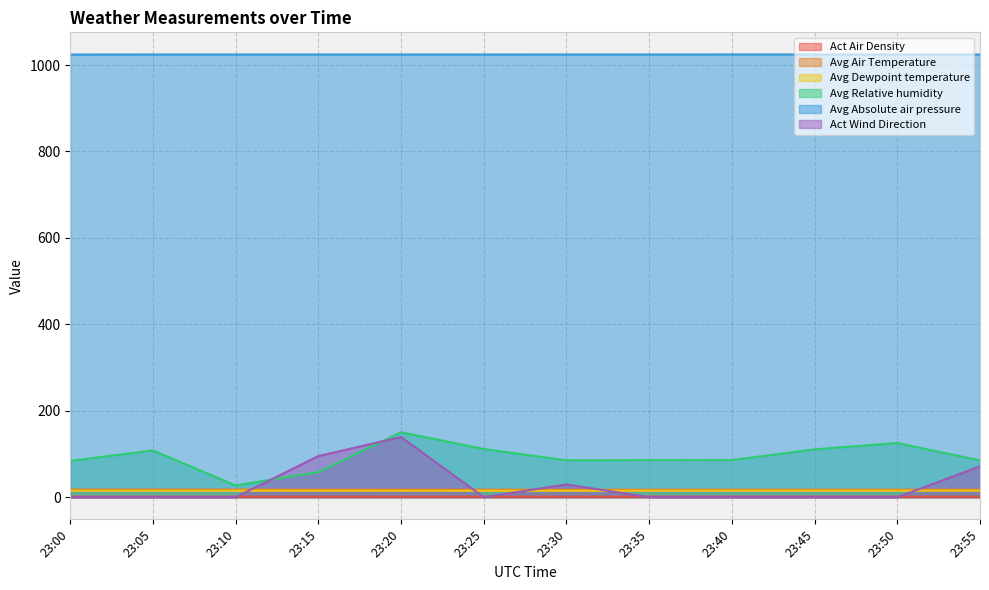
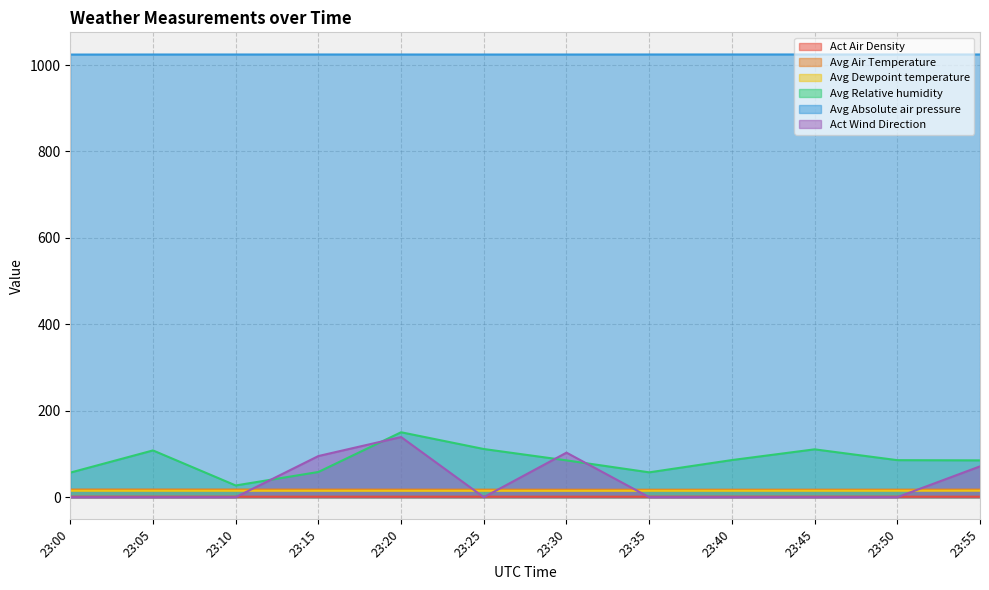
Avg Relative humidity, 23:00: 80 -> 60
Act Wind Direction, 23:30: 30 -> 100
Avg Relative humidity, 23:35: 90 -> 60
Avg Relative humidity, 23:50: 130 -> 90
